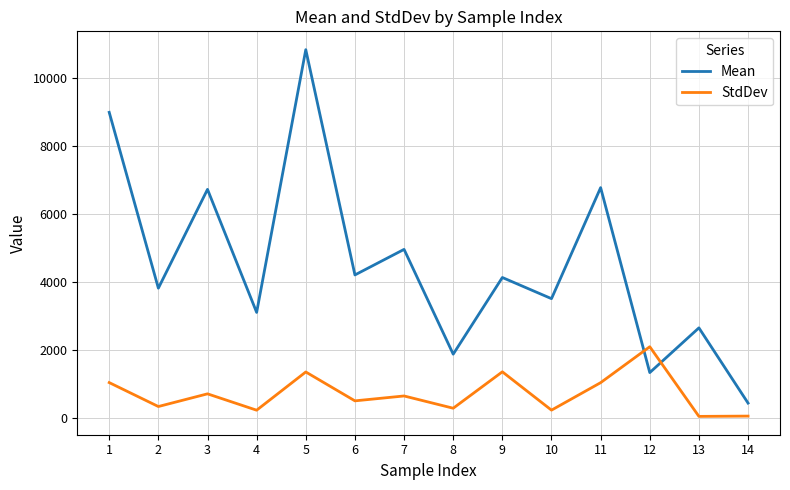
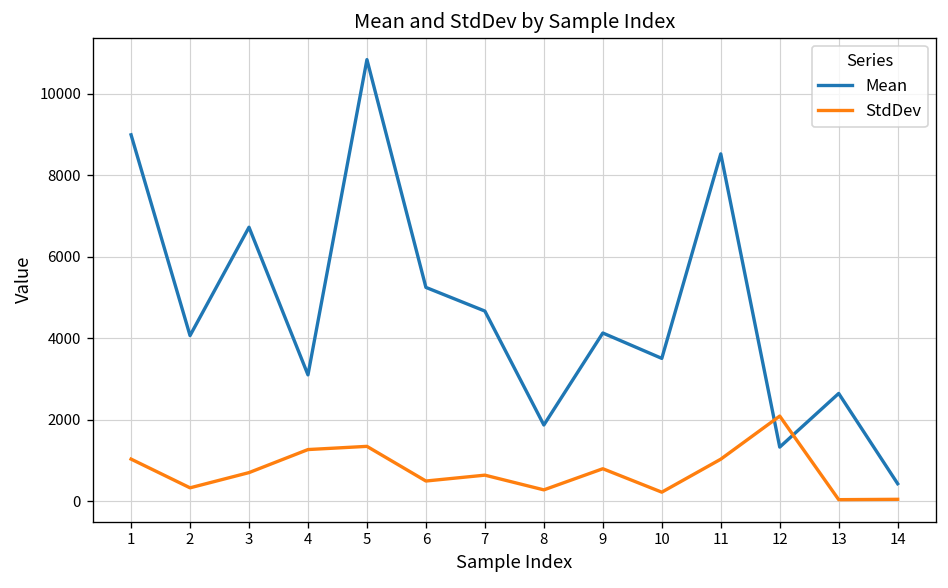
Mean, 2: 3800 -> 4100
StdDev, 4: 200 -> 1300
Mean, 6: 4200 -> 5200
Mean, 7: 5000 -> 4700
StdDev, 9: 1300 -> 800
Mean, 11: 6800 -> 8500
